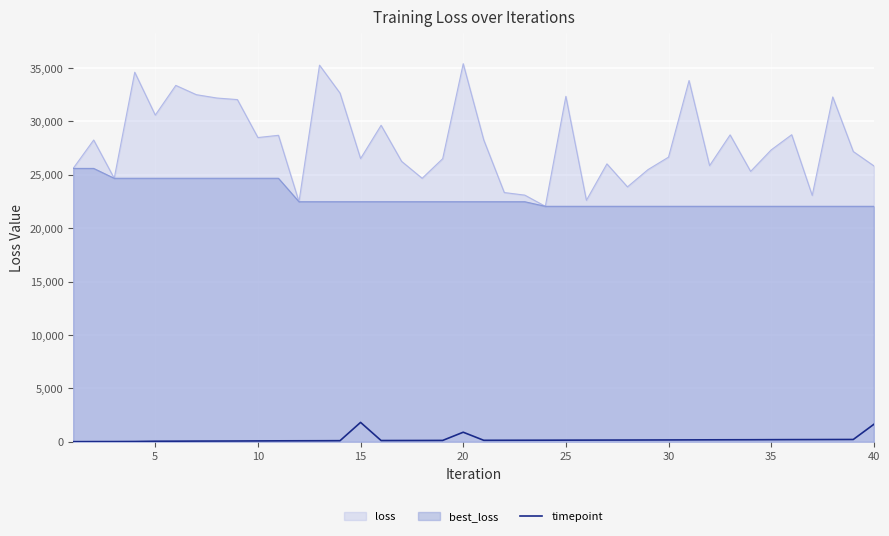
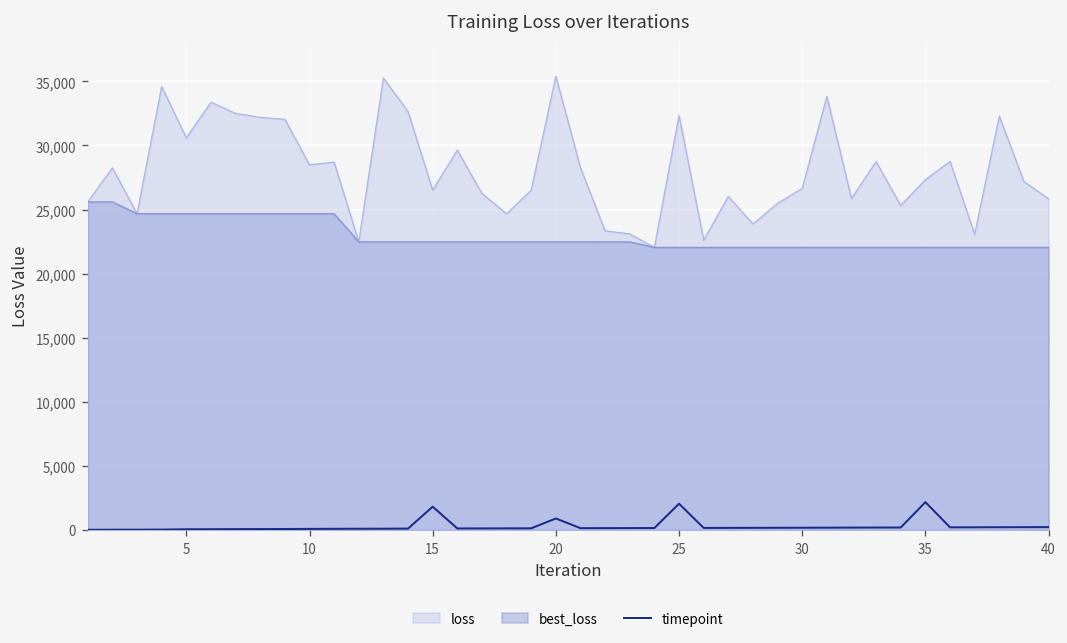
timepoint, 25: 100 -> 2,000
timepoint, 35: 200 -> 2,200
timepoint, 40: 1,600 -> 200
